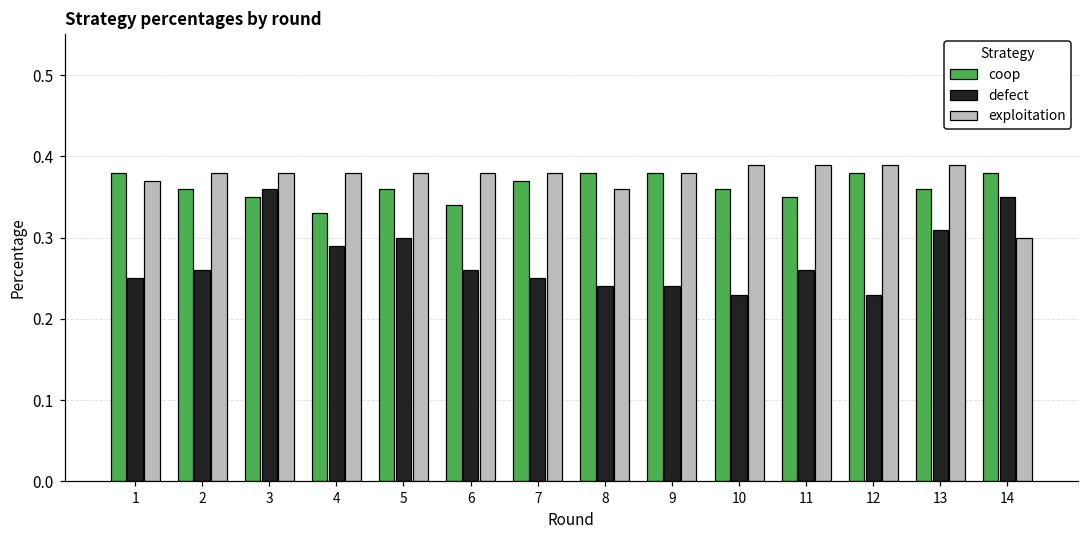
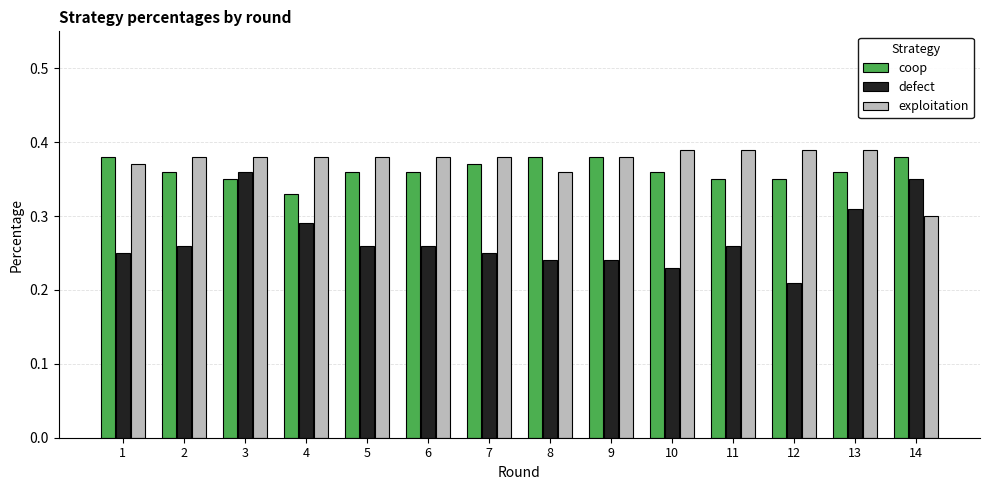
defect, 5: 0.30 -> 0.26
coop, 6: 0.34 -> 0.36
coop, 12: 0.38 -> 0.35
defect, 12: 0.23 -> 0.21
